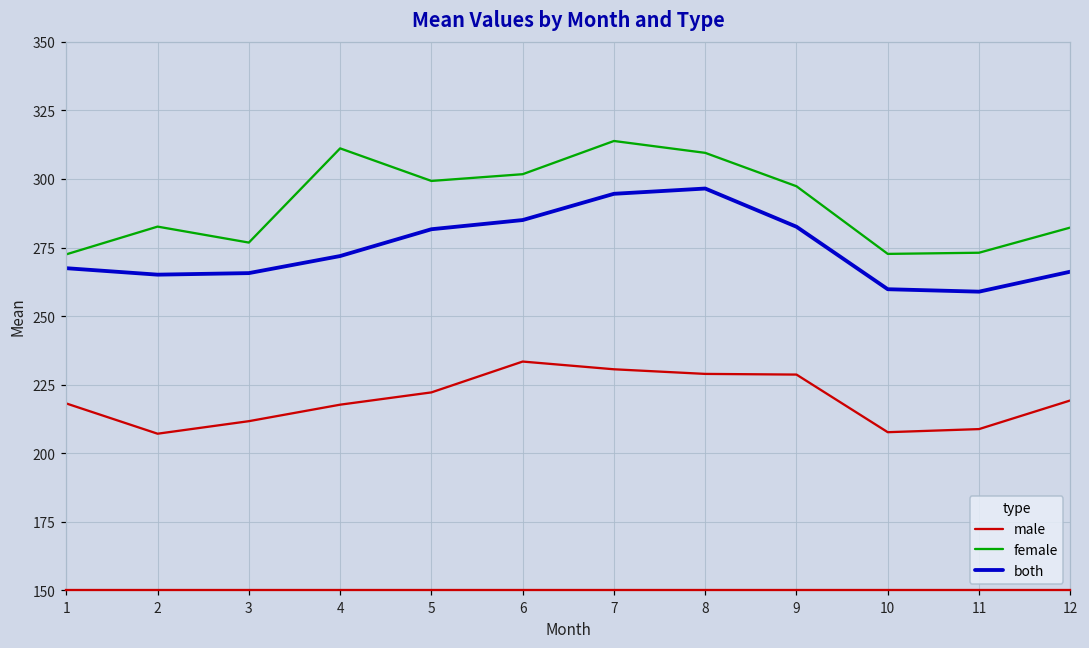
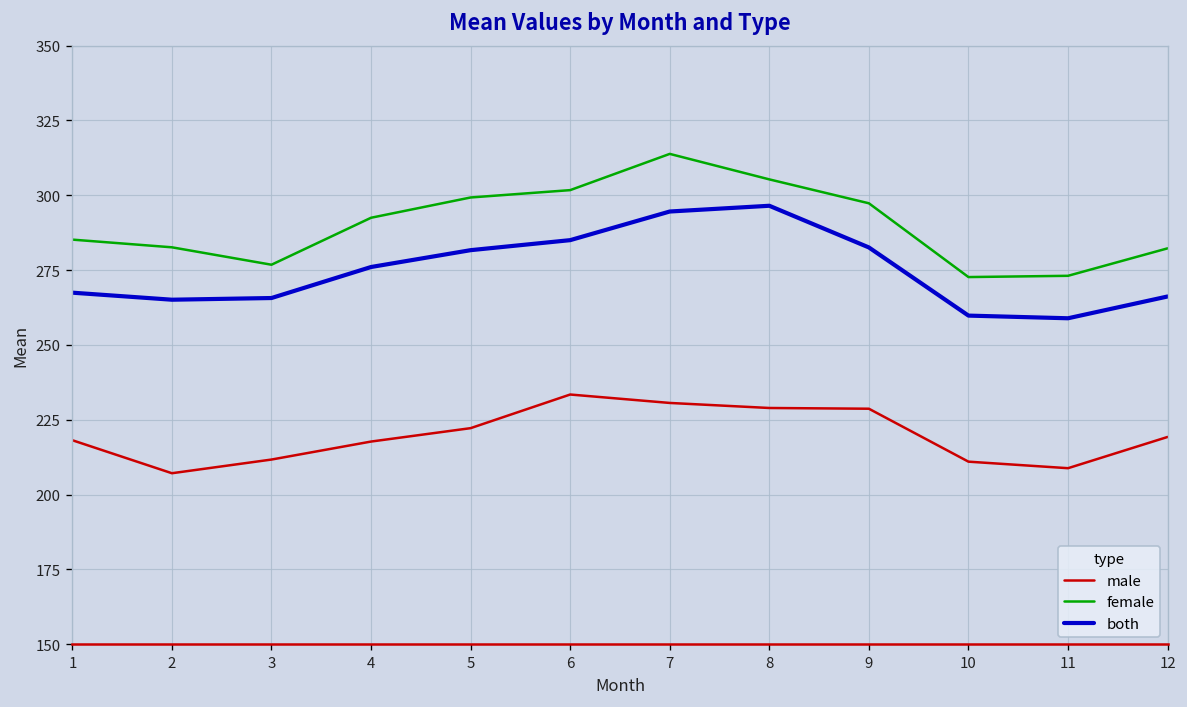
female, 1: 273 -> 285
female, 4: 311 -> 293
both, 4: 272 -> 276
female, 8: 310 -> 305
male, 10: 208 -> 211
